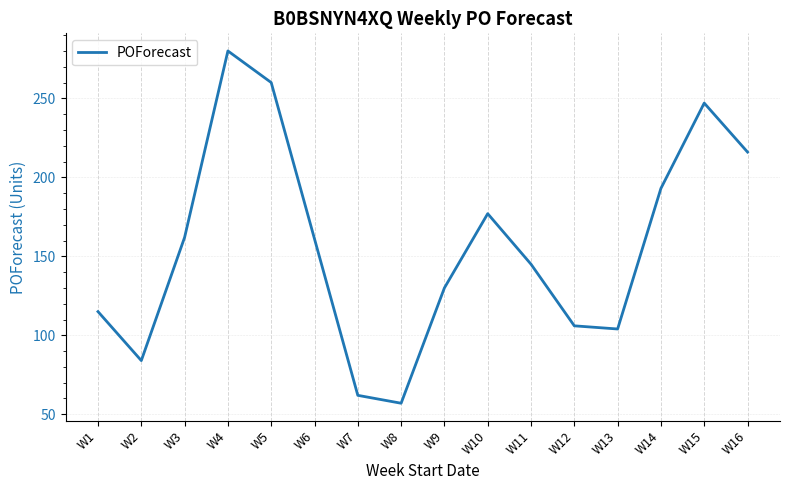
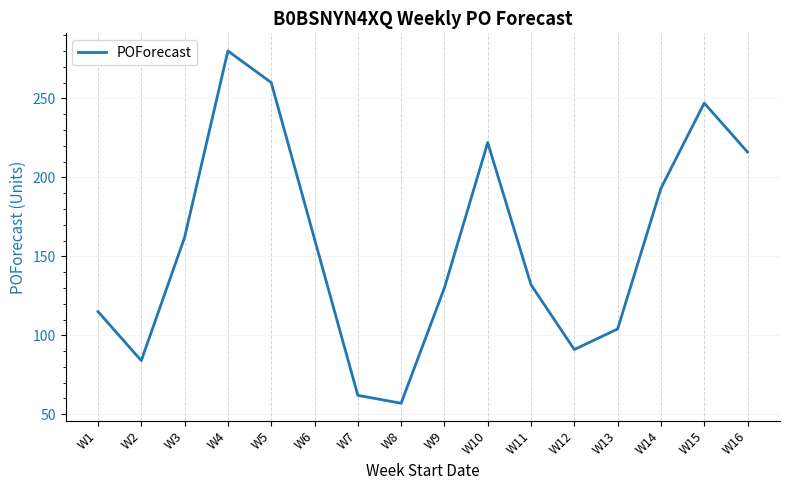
W10: 177 -> 222
W11: 145 -> 132
W12: 106 -> 91
